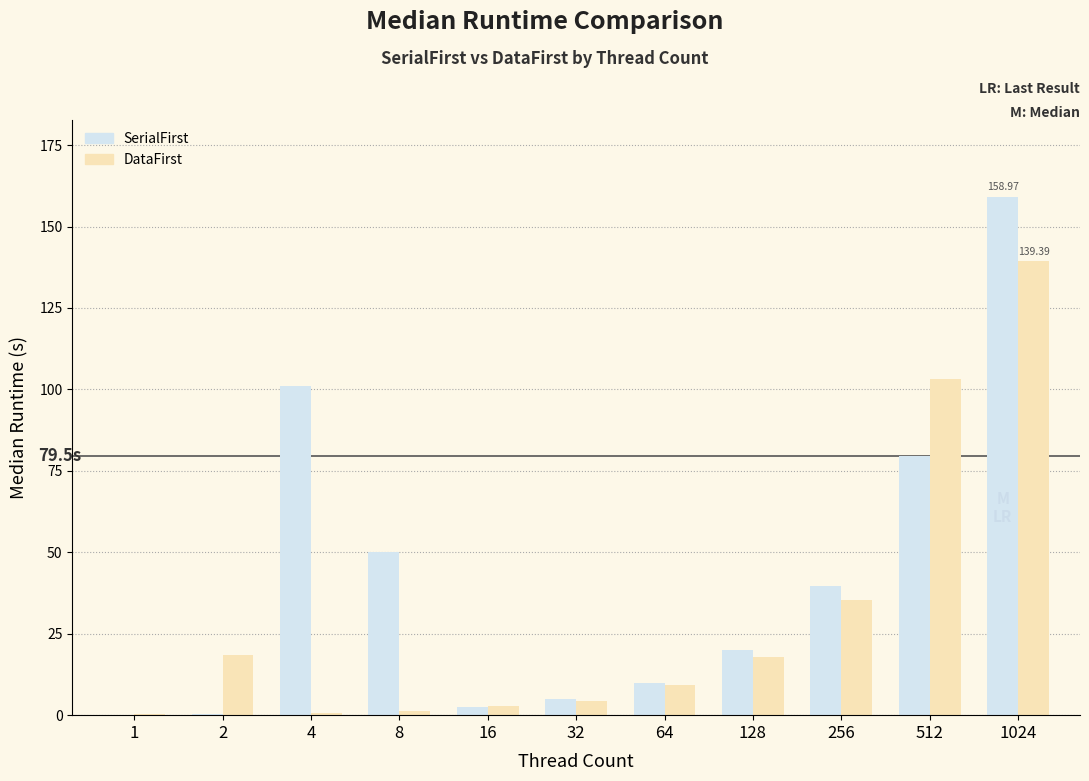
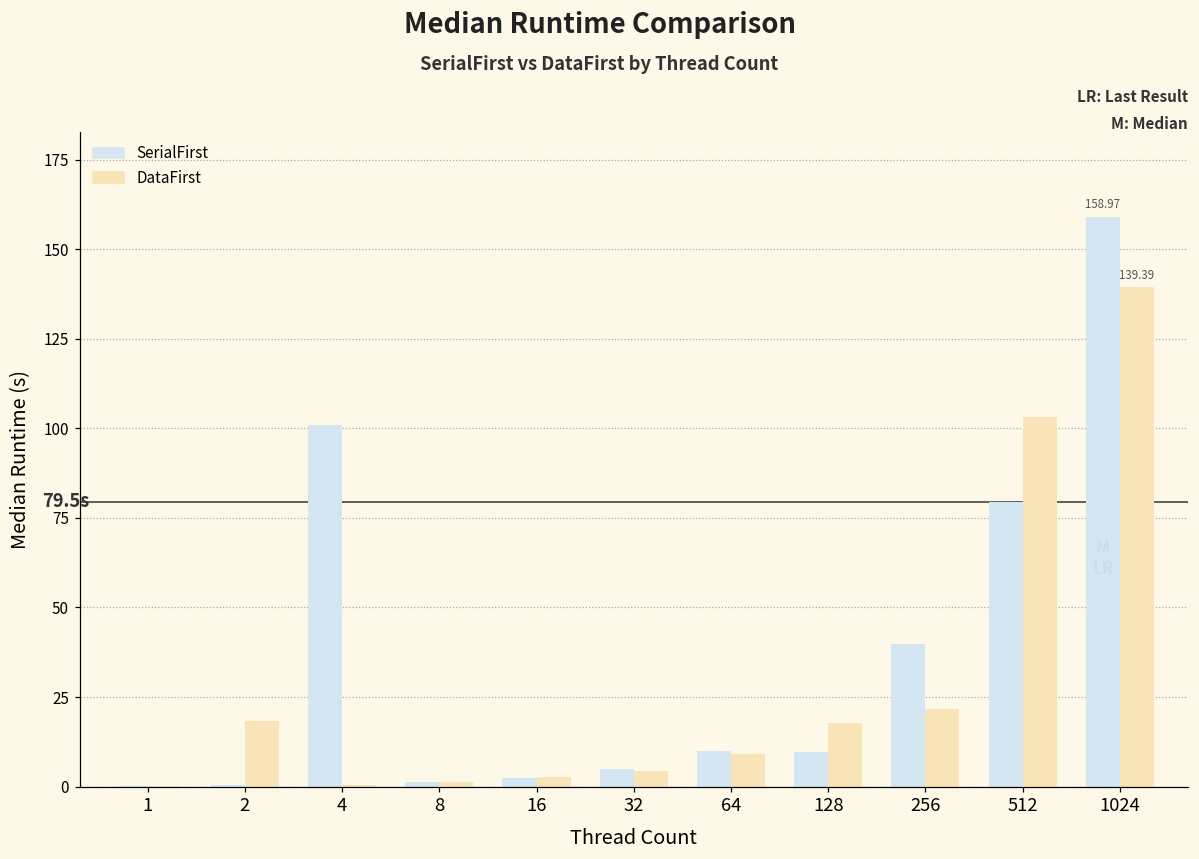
SerialFirst, 8: 50 -> 1
SerialFirst, 128: 20 -> 10
DataFirst, 256: 35 -> 22
